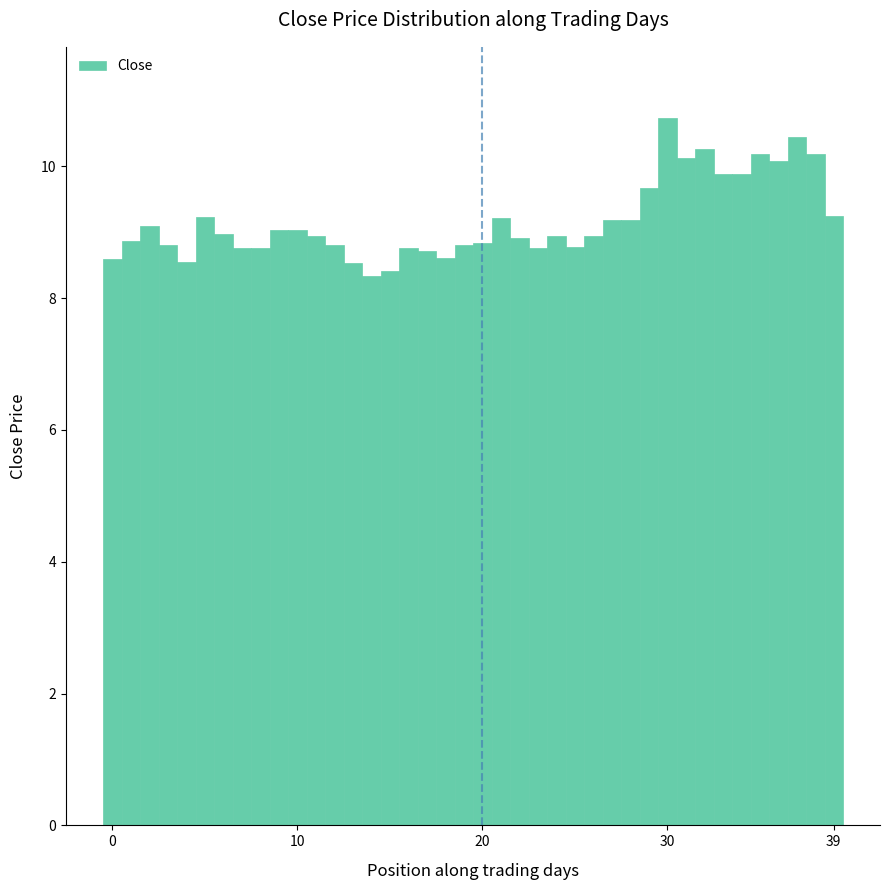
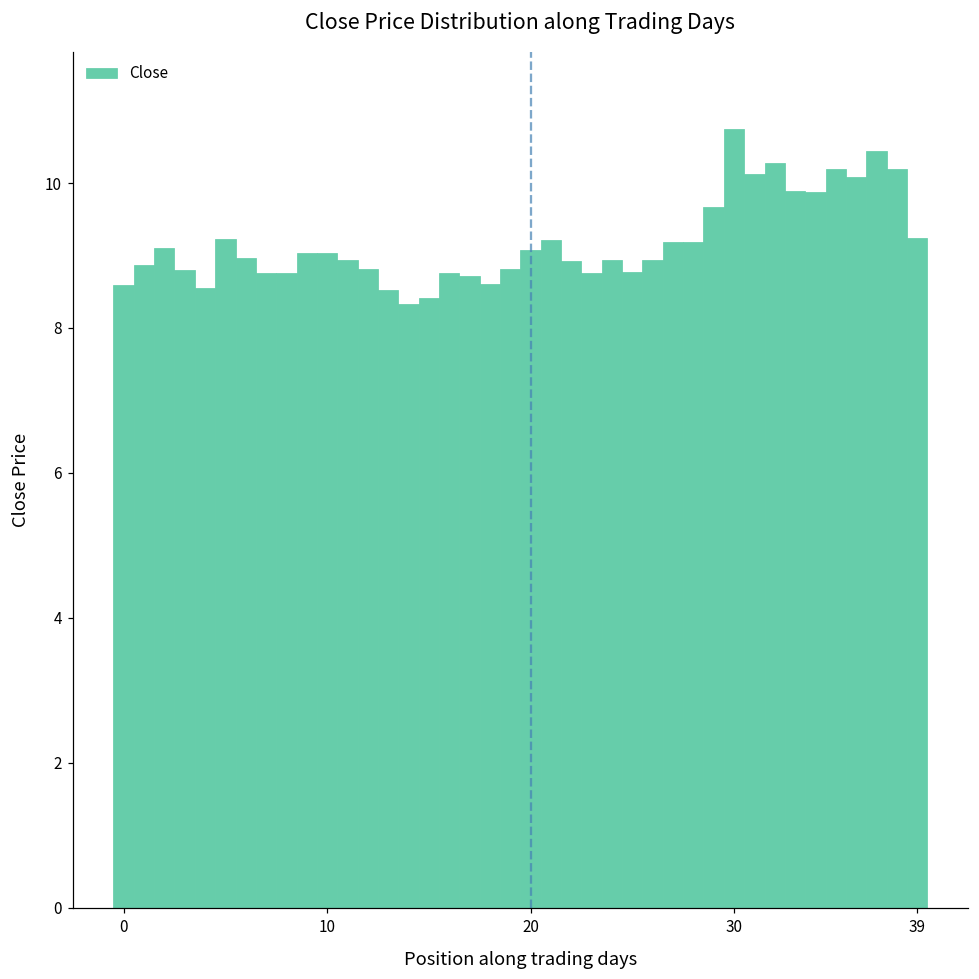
20: 8.8 -> 9.1
